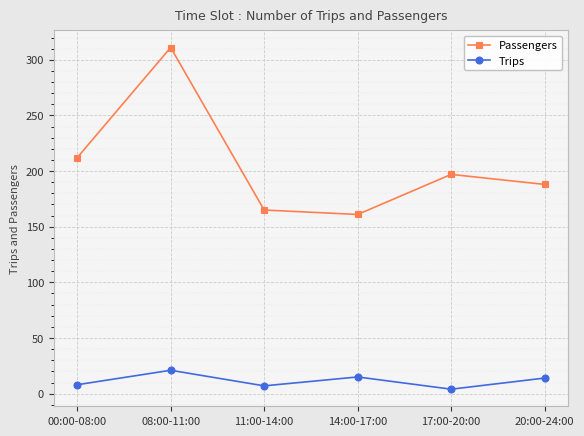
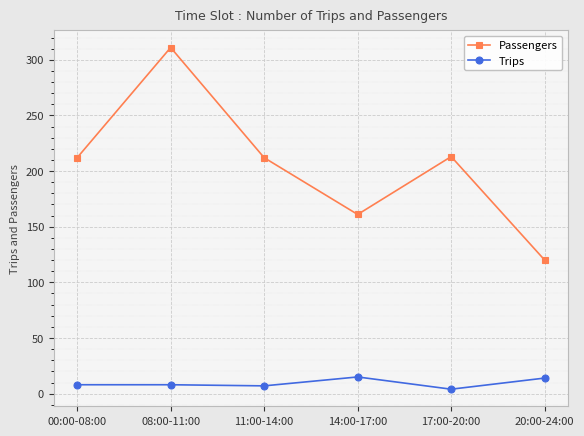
Trips, 08:00-11:00: 21 -> 8
Passengers, 11:00-14:00: 165 -> 212
Passengers, 17:00-20:00: 197 -> 213
Passengers, 20:00-24:00: 188 -> 120
